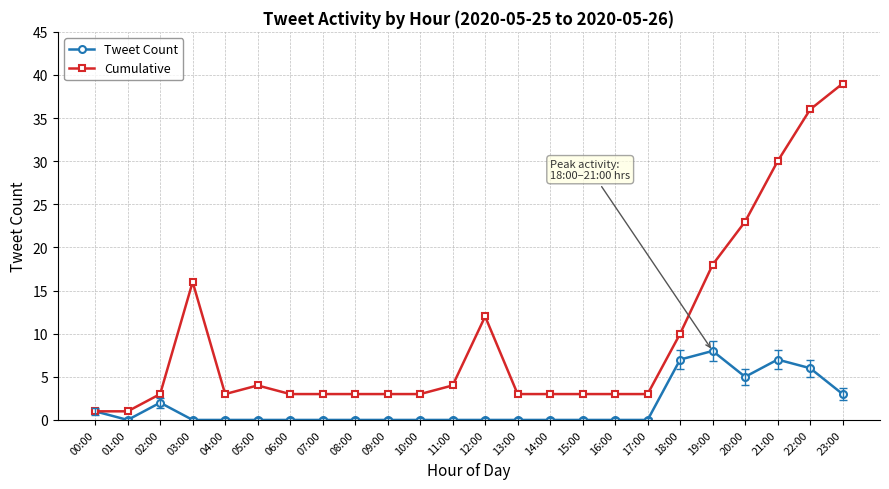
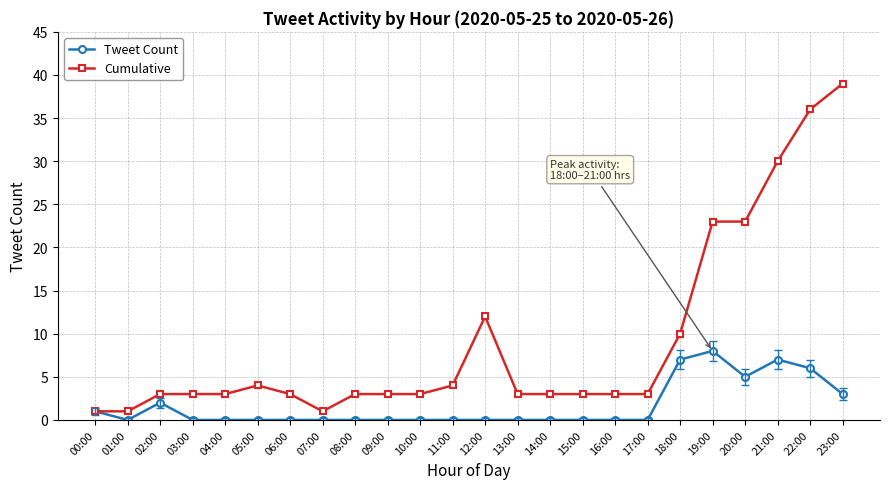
Cumulative, 03:00: 16 -> 3
Cumulative, 07:00: 3 -> 1
Cumulative, 19:00: 18 -> 23
